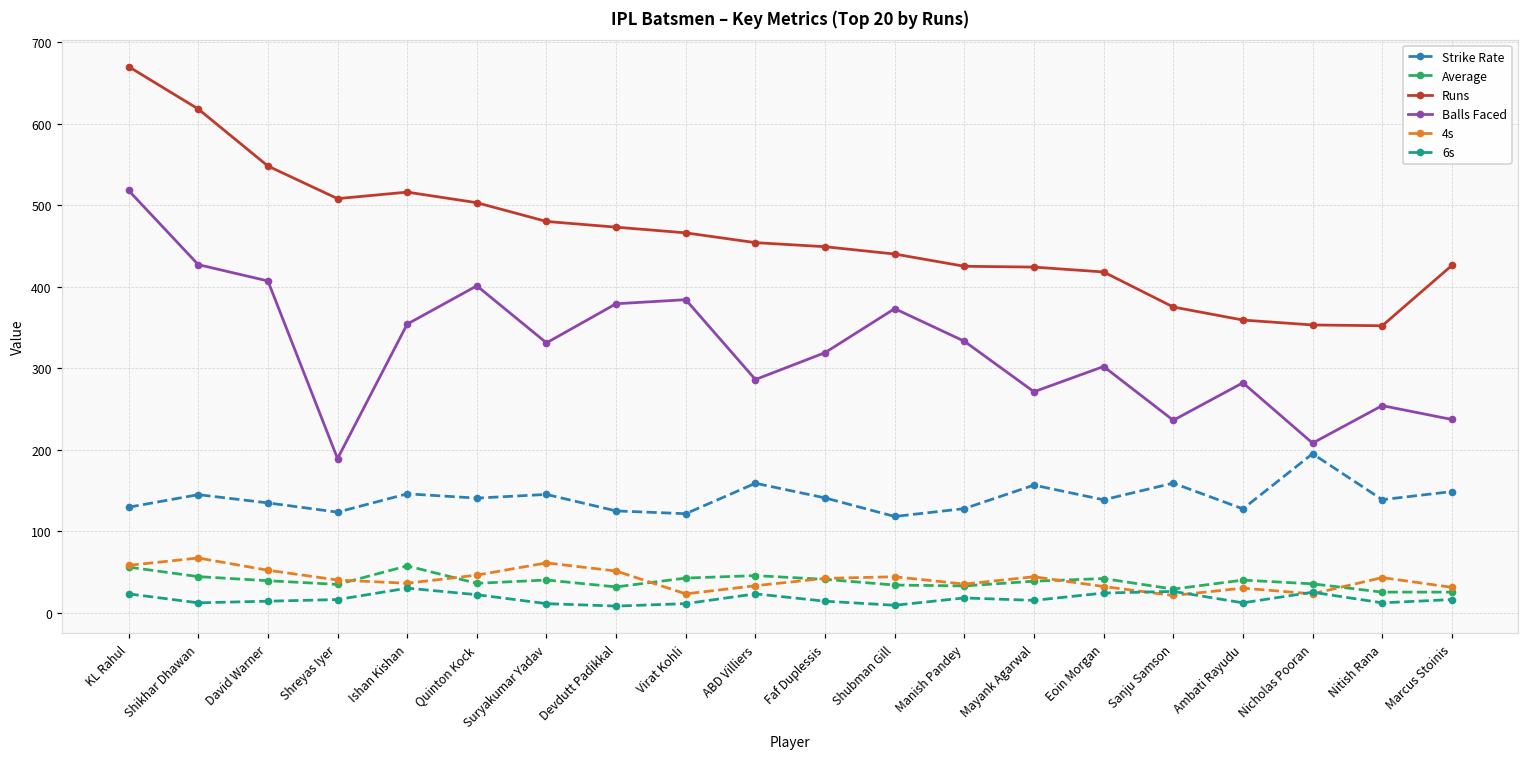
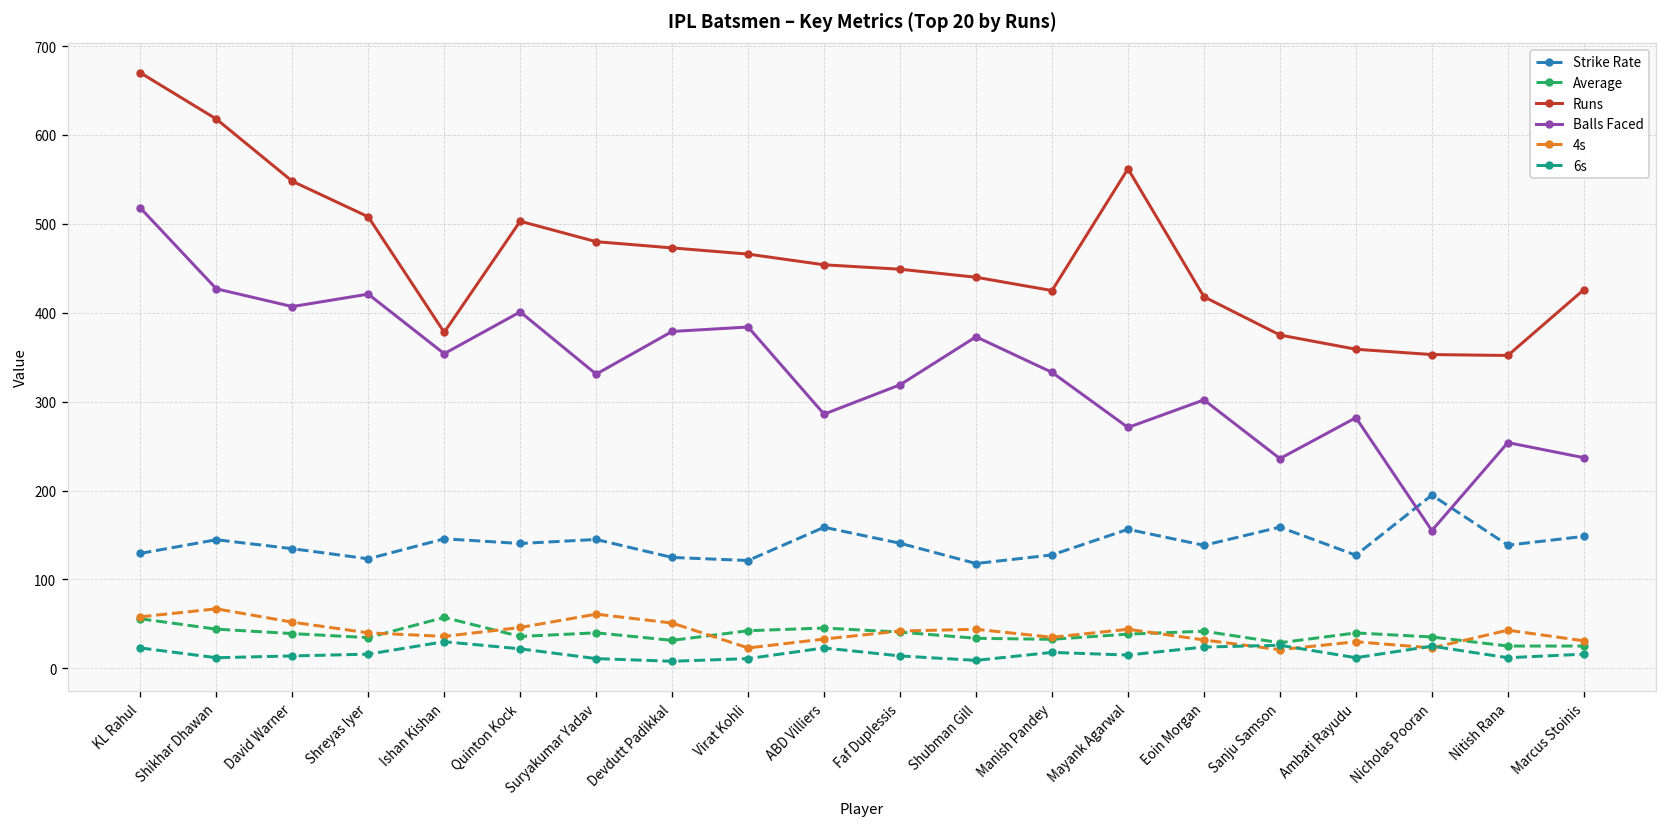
Balls Faced, Shreyas Iyer: 190 -> 420
Runs, Ishan Kishan: 520 -> 380
Runs, Mayank Agarwal: 420 -> 560
Balls Faced, Nicholas Pooran: 210 -> 160
